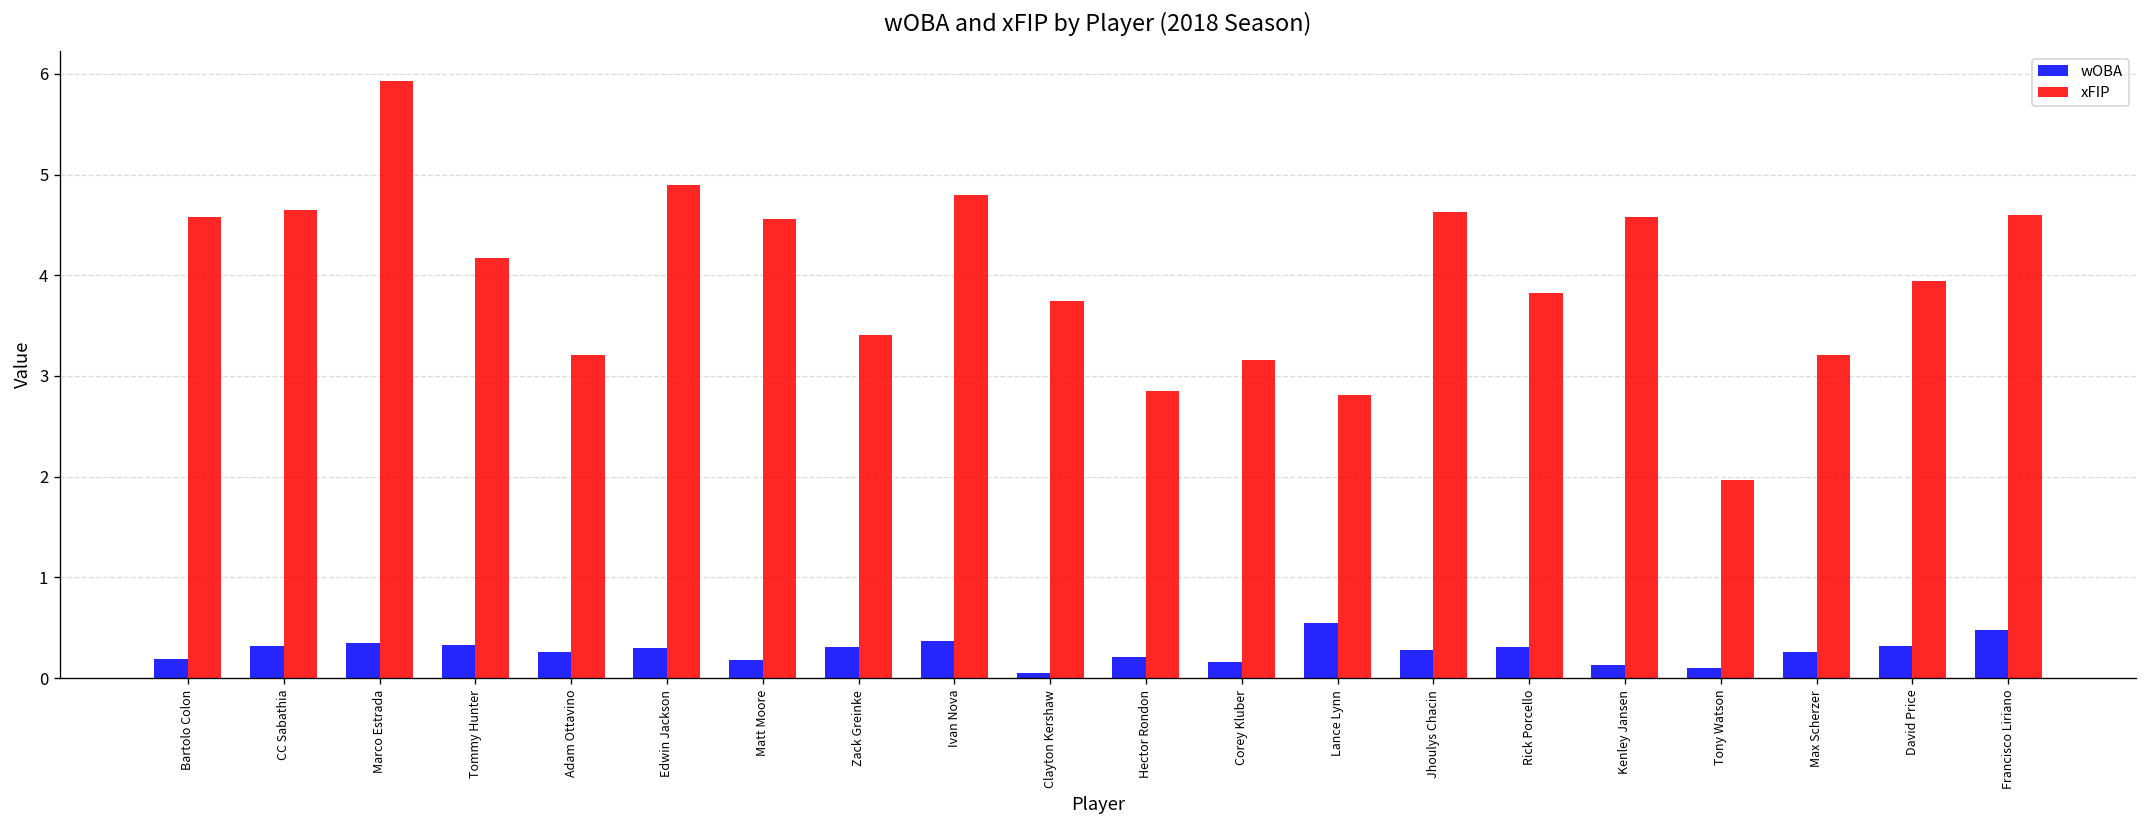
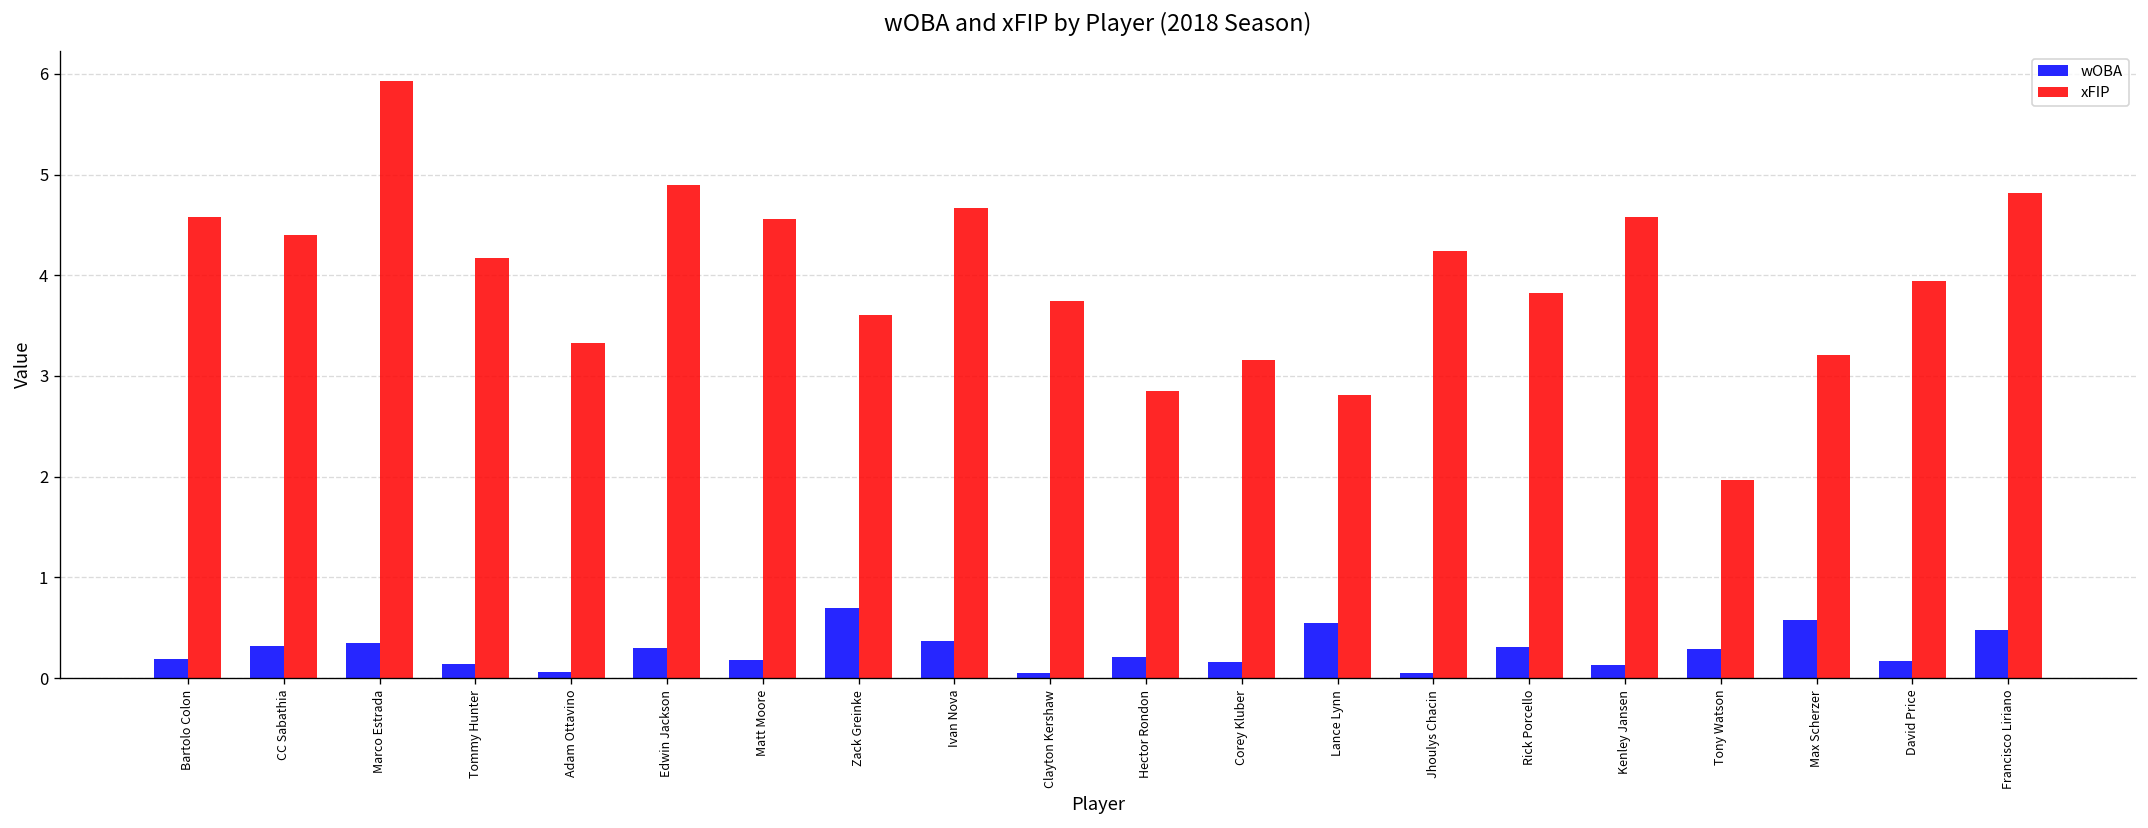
xFIP, CC Sabathia: 4.7 -> 4.4
wOBA, Tommy Hunter: 0.3 -> 0.1
wOBA, Adam Ottavino: 0.3 -> 0.1
xFIP, Adam Ottavino: 3.2 -> 3.3
wOBA, Zack Greinke: 0.3 -> 0.7
xFIP, Zack Greinke: 3.4 -> 3.6
xFIP, Ivan Nova: 4.8 -> 4.7
wOBA, Jhoulys Chacin: 0.3 -> 0.1
xFIP, Jhoulys Chacin: 4.6 -> 4.2
wOBA, Tony Watson: 0.1 -> 0.3
wOBA, Max Scherzer: 0.3 -> 0.6
wOBA, David Price: 0.3 -> 0.2
xFIP, Francisco Liriano: 4.6 -> 4.8
